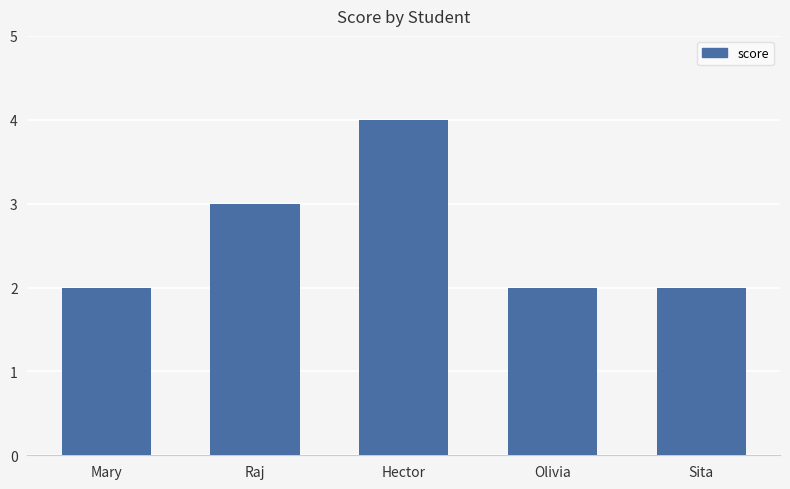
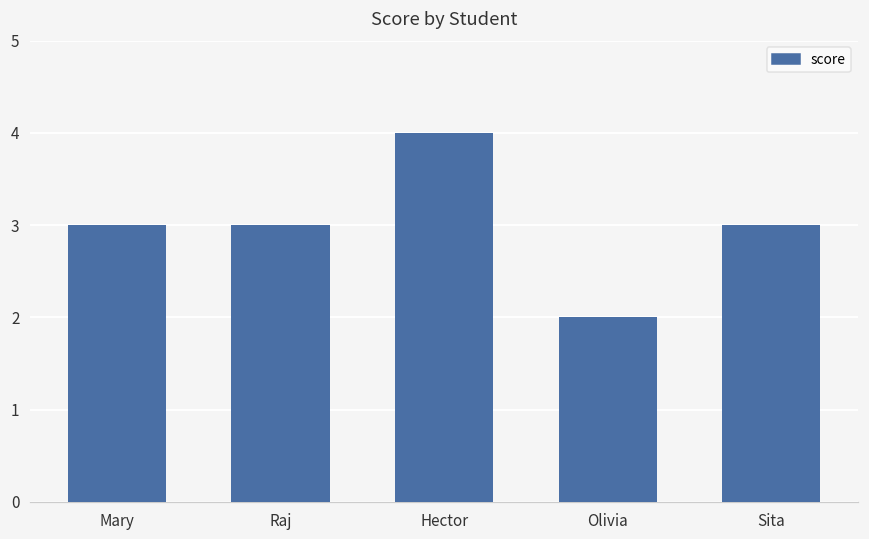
Mary: 2 -> 3
Sita: 2 -> 3
